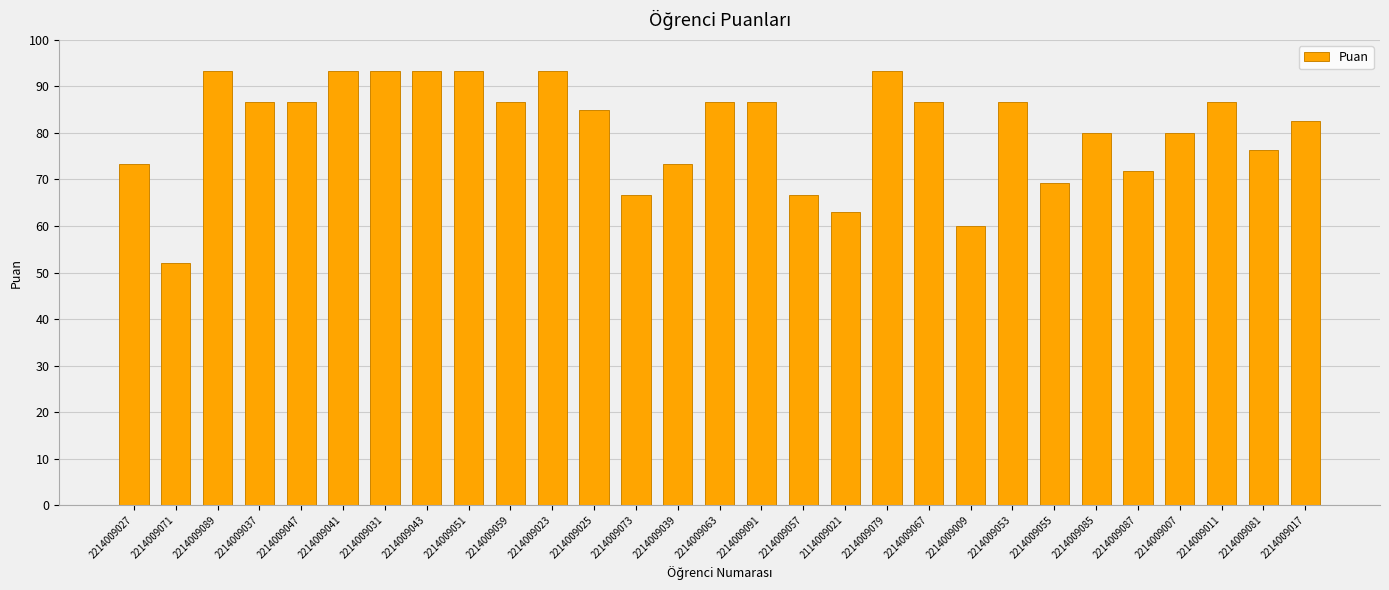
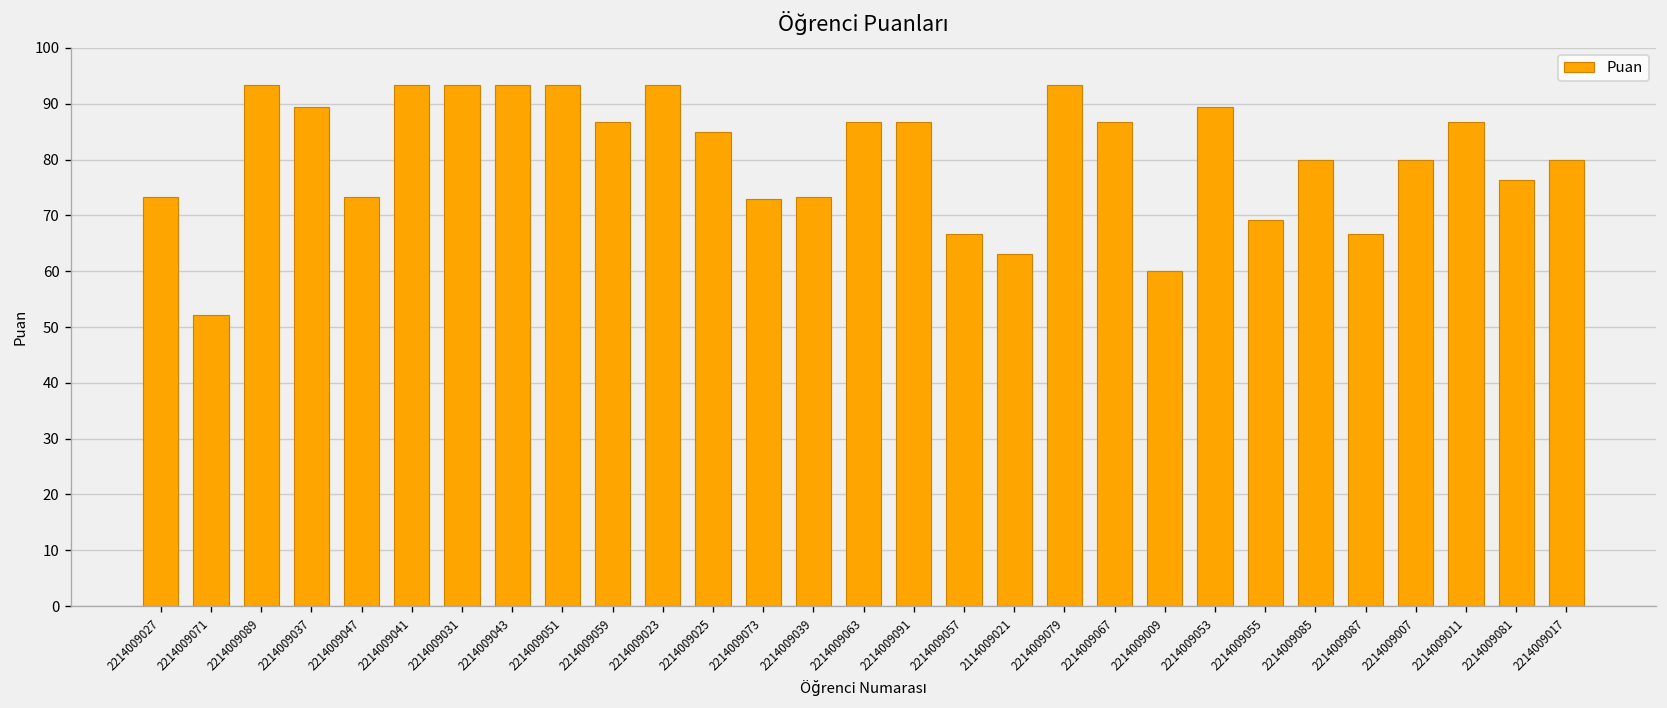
2214009037: 87 -> 89
2214009047: 87 -> 73
2214009073: 67 -> 73
2214009053: 87 -> 89
2214009087: 72 -> 67
2214009017: 83 -> 80
